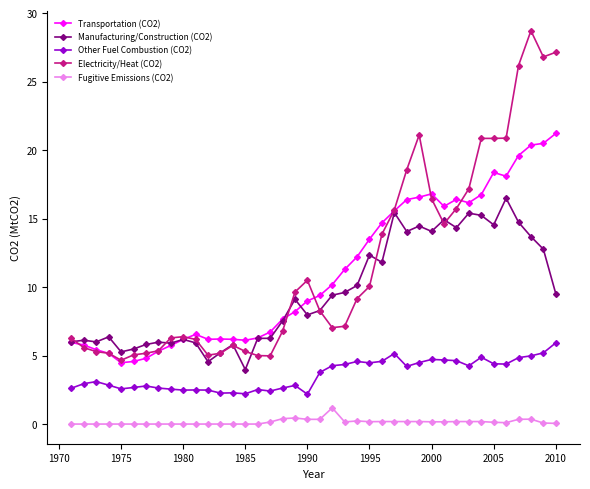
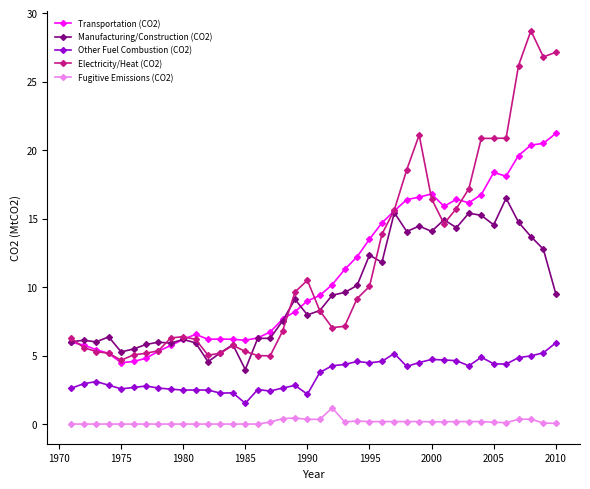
Other Fuel Combustion (CO2), 1985: 2.2 -> 1.5
